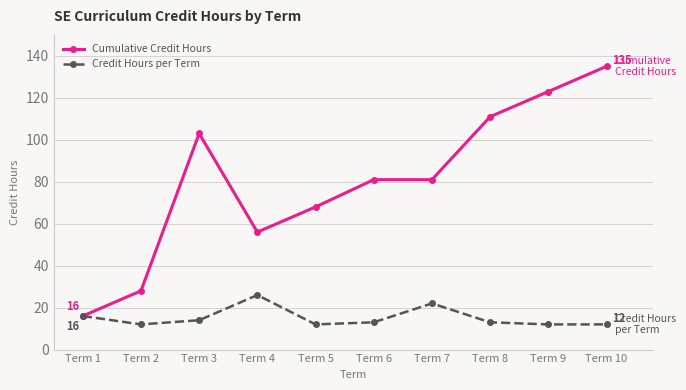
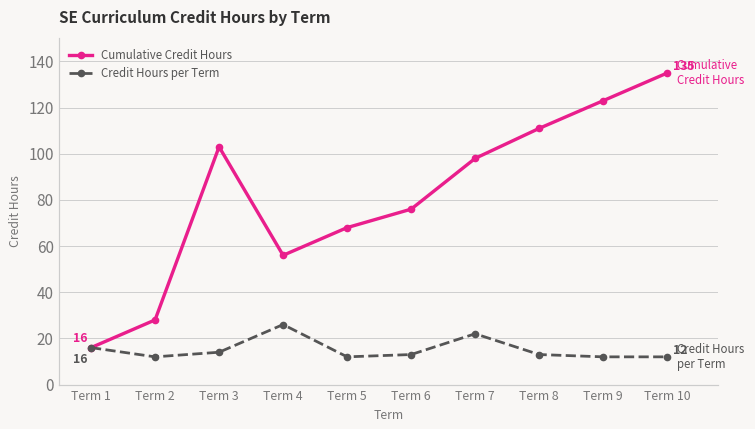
Cumulative Credit Hours, Term 6: 81 -> 76
Cumulative Credit Hours, Term 7: 81 -> 98
